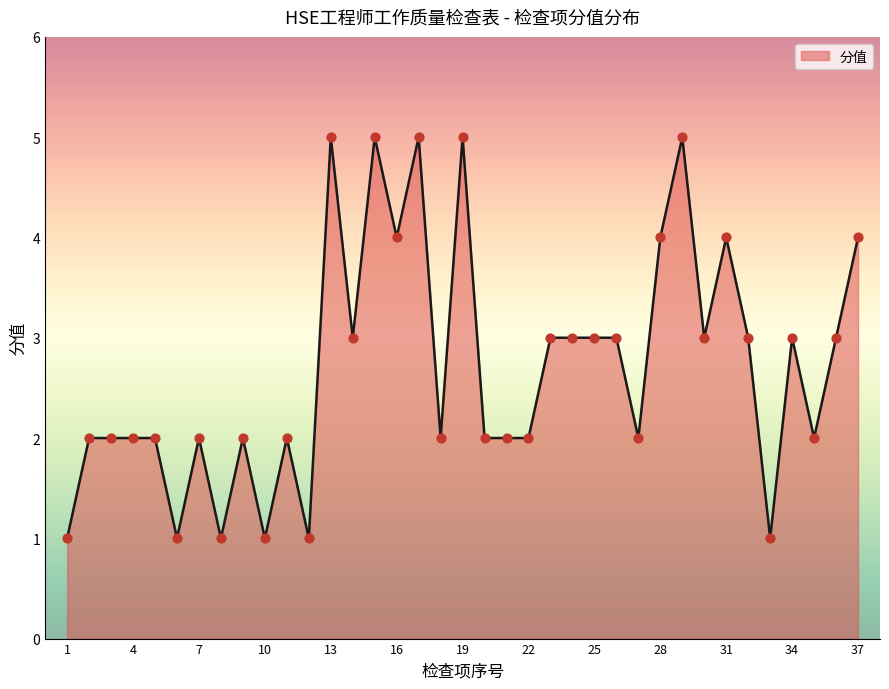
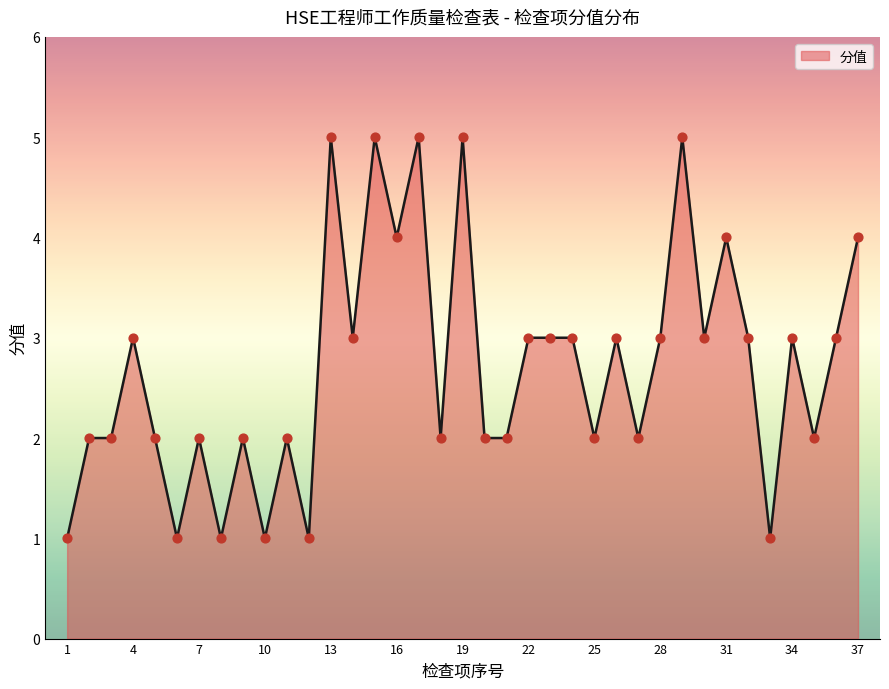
4: 2 -> 3
22: 2 -> 3
25: 3 -> 2
28: 4 -> 3
